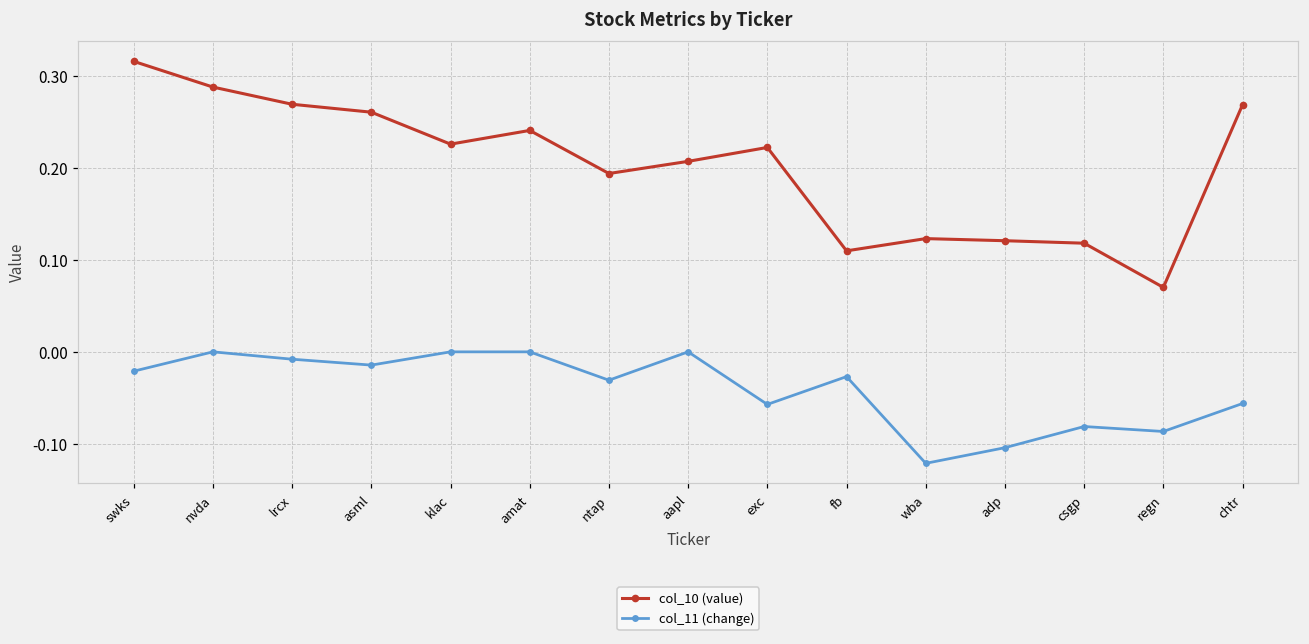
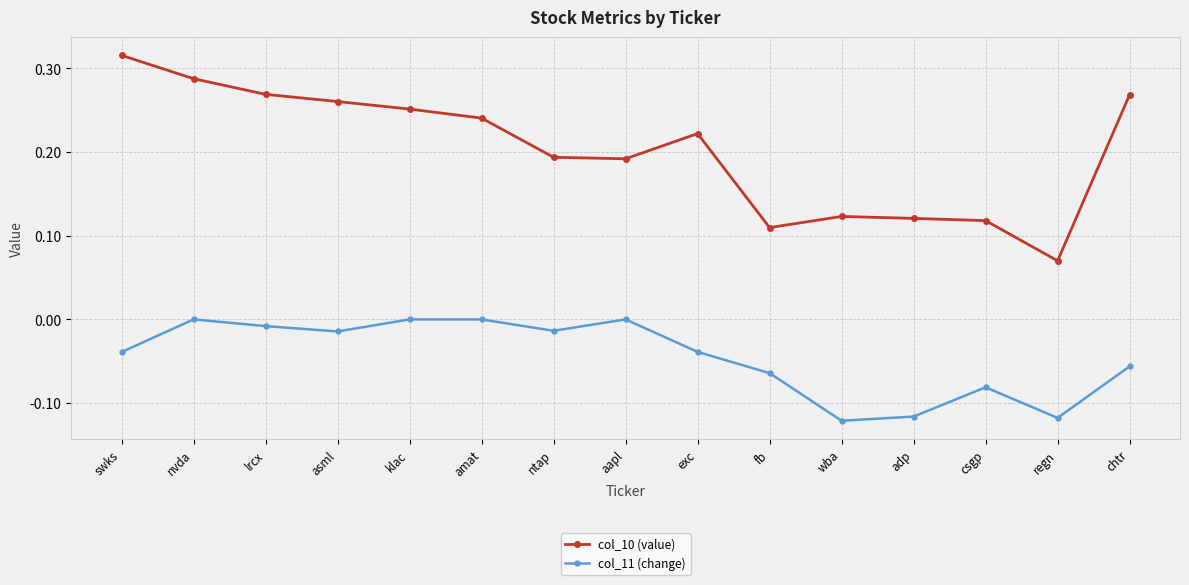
col_11 (change), swks: -0.02 -> -0.04
col_10 (value), klac: 0.23 -> 0.25
col_11 (change), ntap: -0.03 -> -0.01
col_10 (value), aapl: 0.21 -> 0.19
col_11 (change), exc: -0.06 -> -0.04
col_11 (change), fb: -0.03 -> -0.06
col_11 (change), adp: -0.10 -> -0.12
col_11 (change), regn: -0.09 -> -0.12
